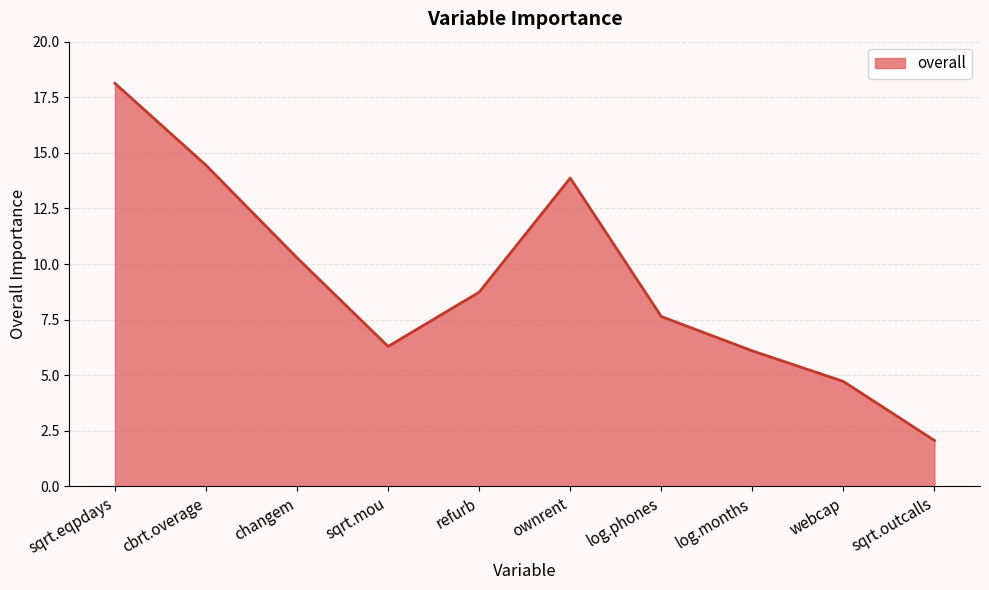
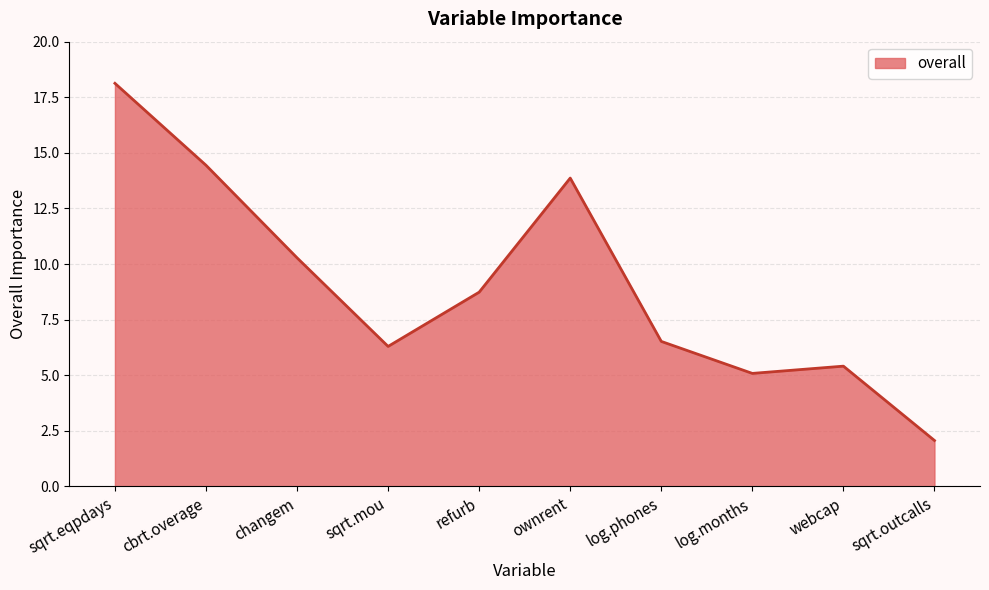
log.phones: 7.6 -> 6.5
log.months: 6.1 -> 5.1
webcap: 4.7 -> 5.4
